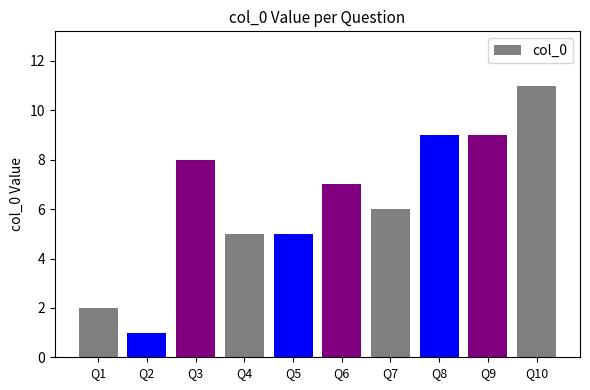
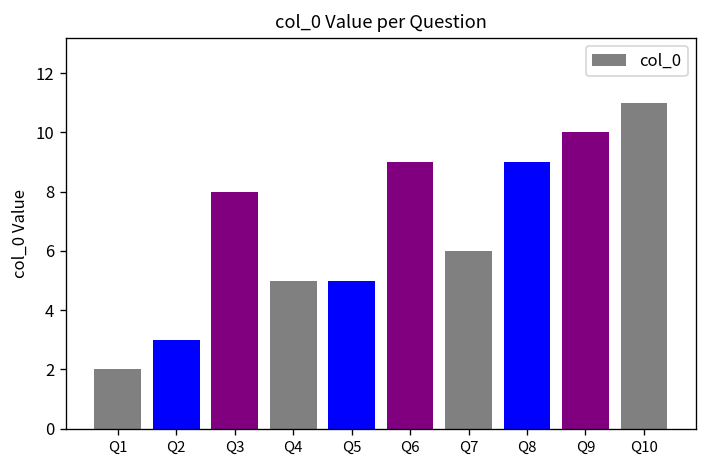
Q2: 1 -> 3
Q6: 7 -> 9
Q9: 9 -> 10
